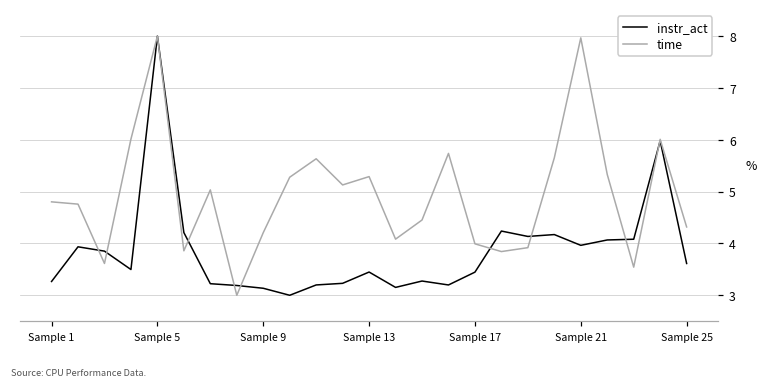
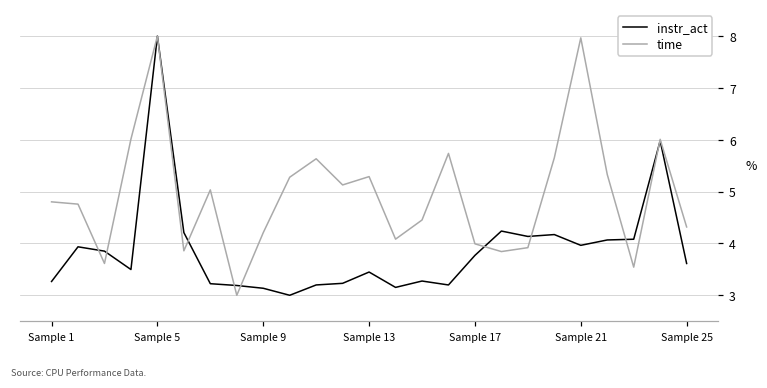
instr_act, Sample 17: 3.4 -> 3.8
